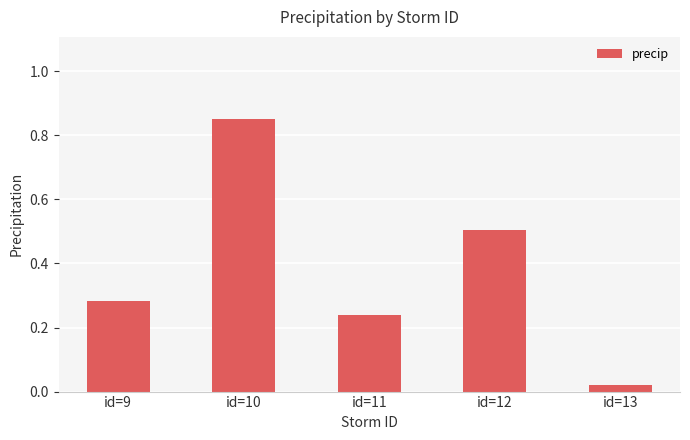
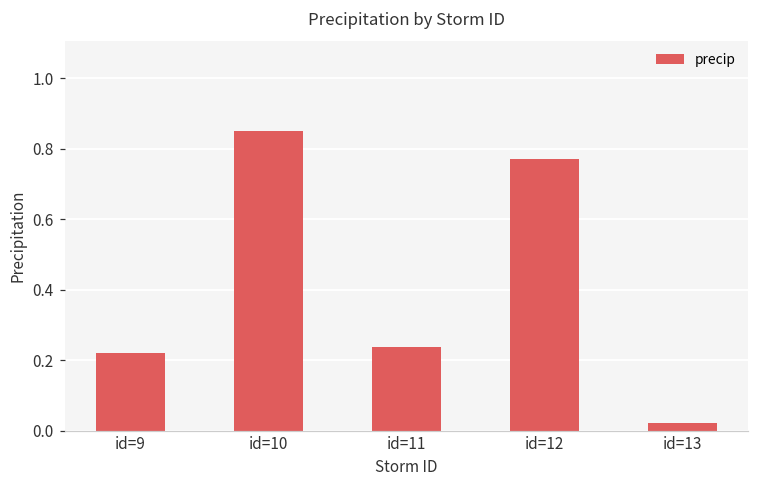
id=9: 0.28 -> 0.22
id=12: 0.51 -> 0.77
